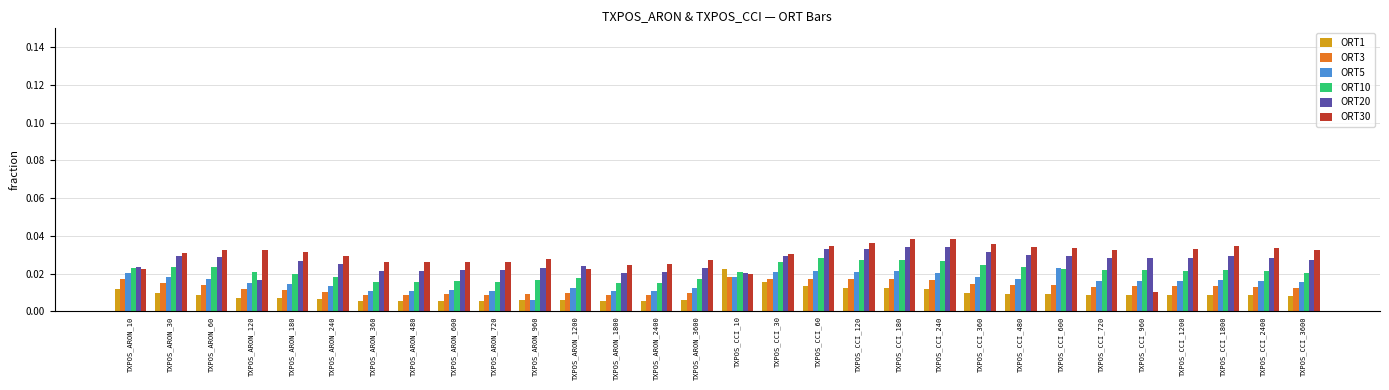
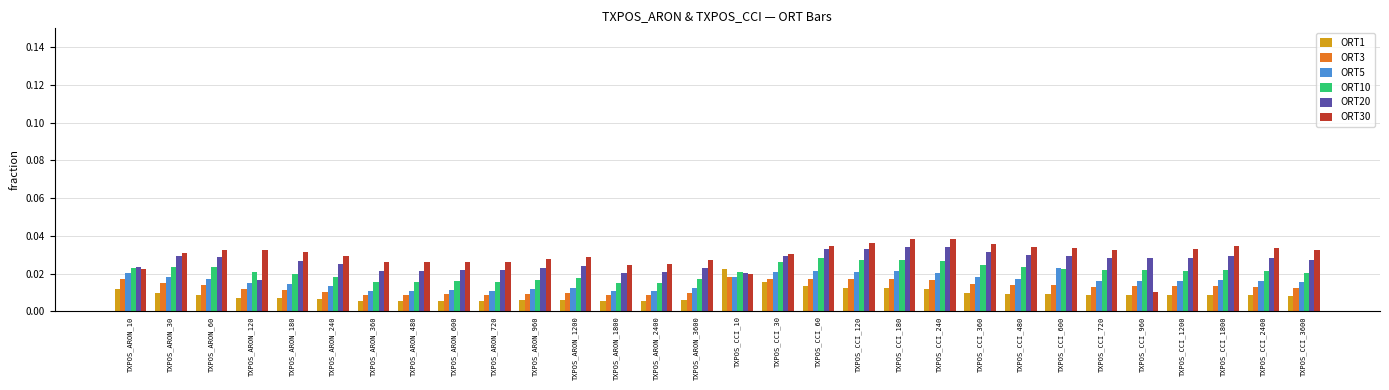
ORT5, TXPOS_ARON_960: 0.006 -> 0.012
ORT30, TXPOS_ARON_1200: 0.022 -> 0.029
